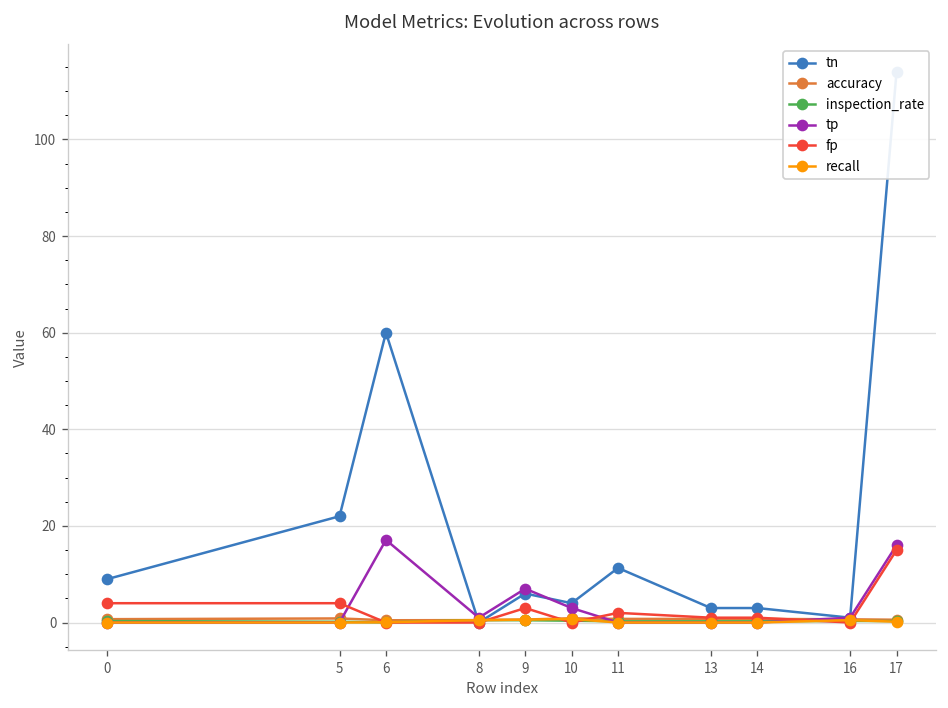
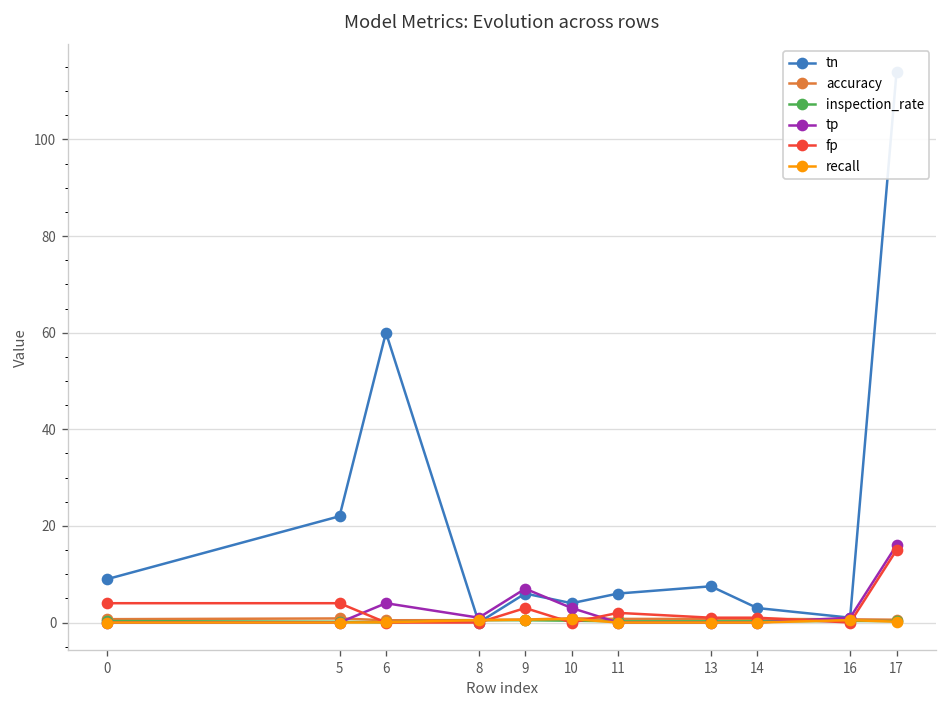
tp, 6: 17 -> 4
tn, 11: 11 -> 6
tn, 13: 3 -> 8
